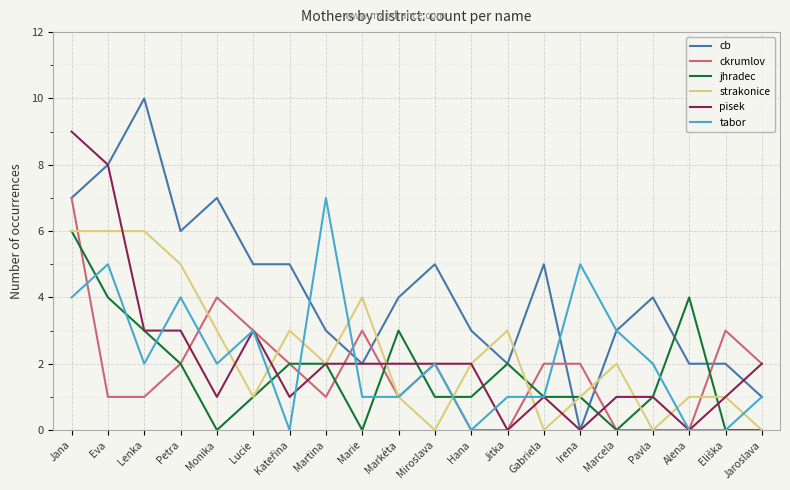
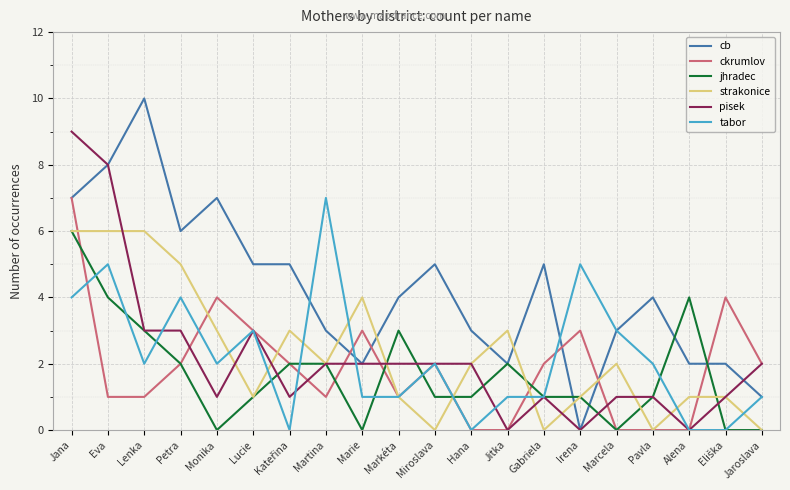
ckrumlov, Irena: 2 -> 3
ckrumlov, Eliška: 3 -> 4
